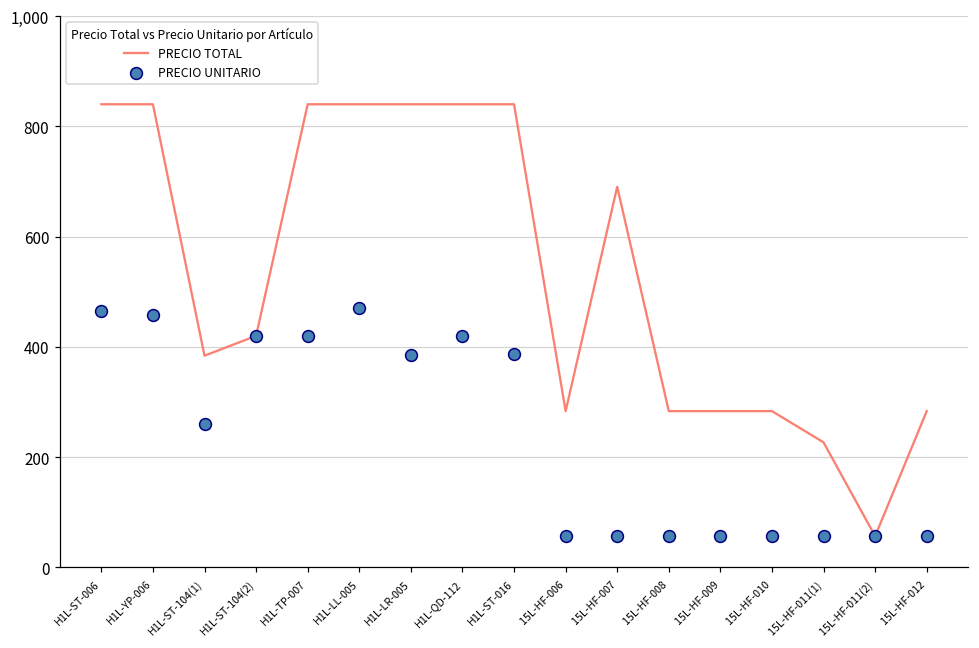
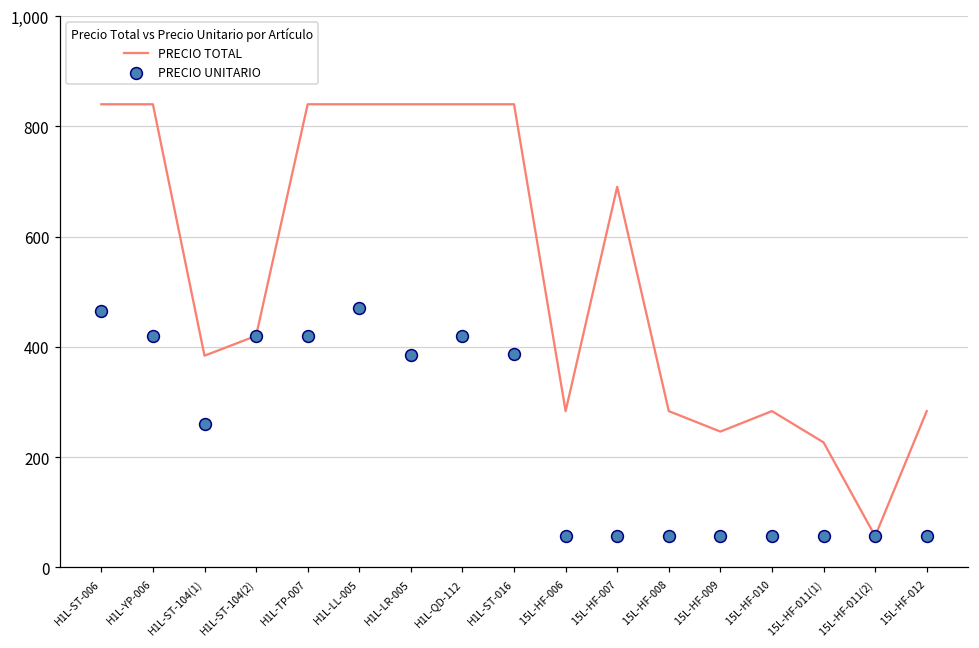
PRECIO UNITARIO, H1L-YP-006: 460 -> 420
PRECIO TOTAL, 15L-HF-009: 280 -> 250
